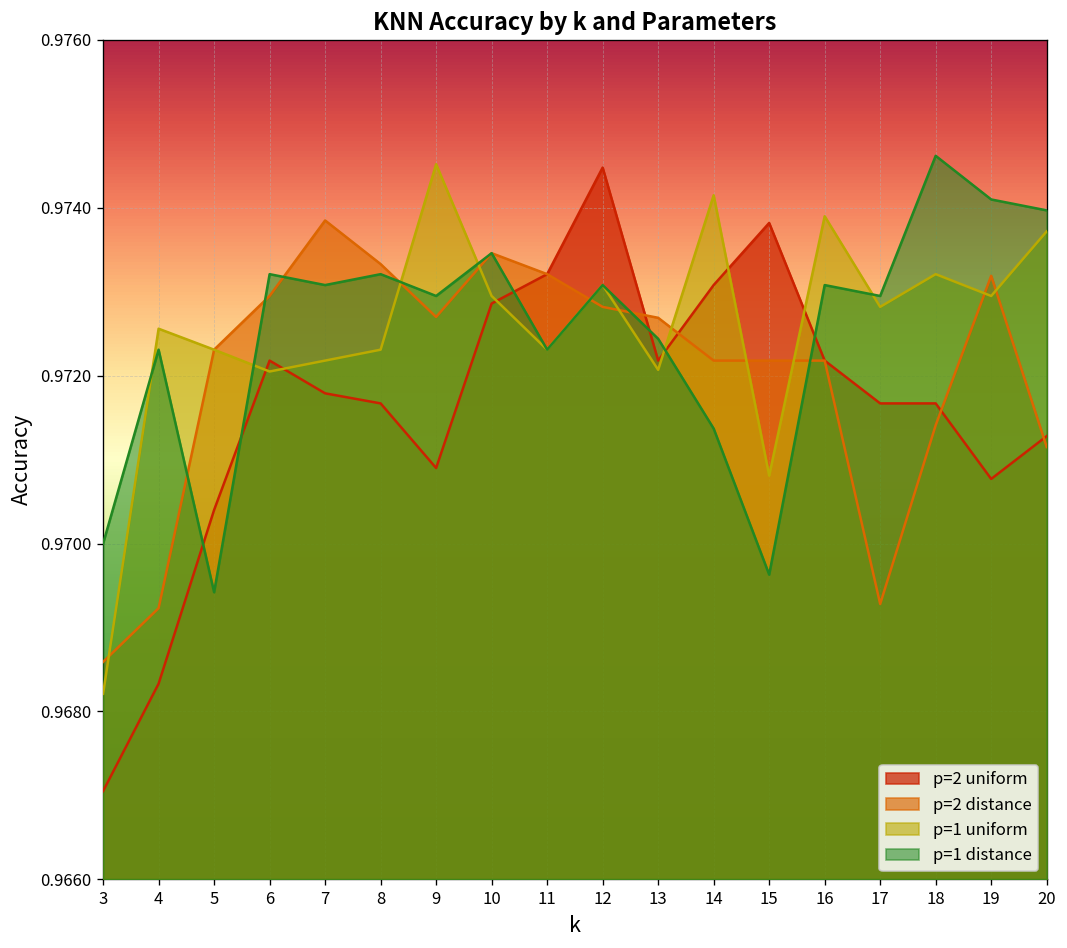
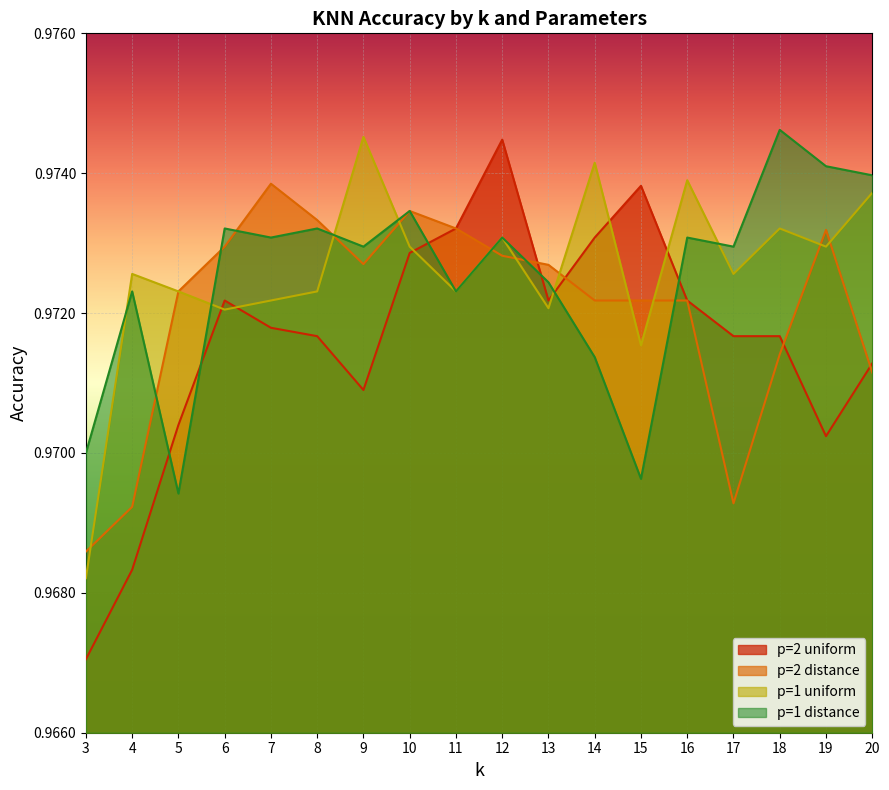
p=1 uniform, 15: 0.9708 -> 0.9715
p=1 uniform, 17: 0.9728 -> 0.9726
p=2 uniform, 19: 0.9708 -> 0.9702
